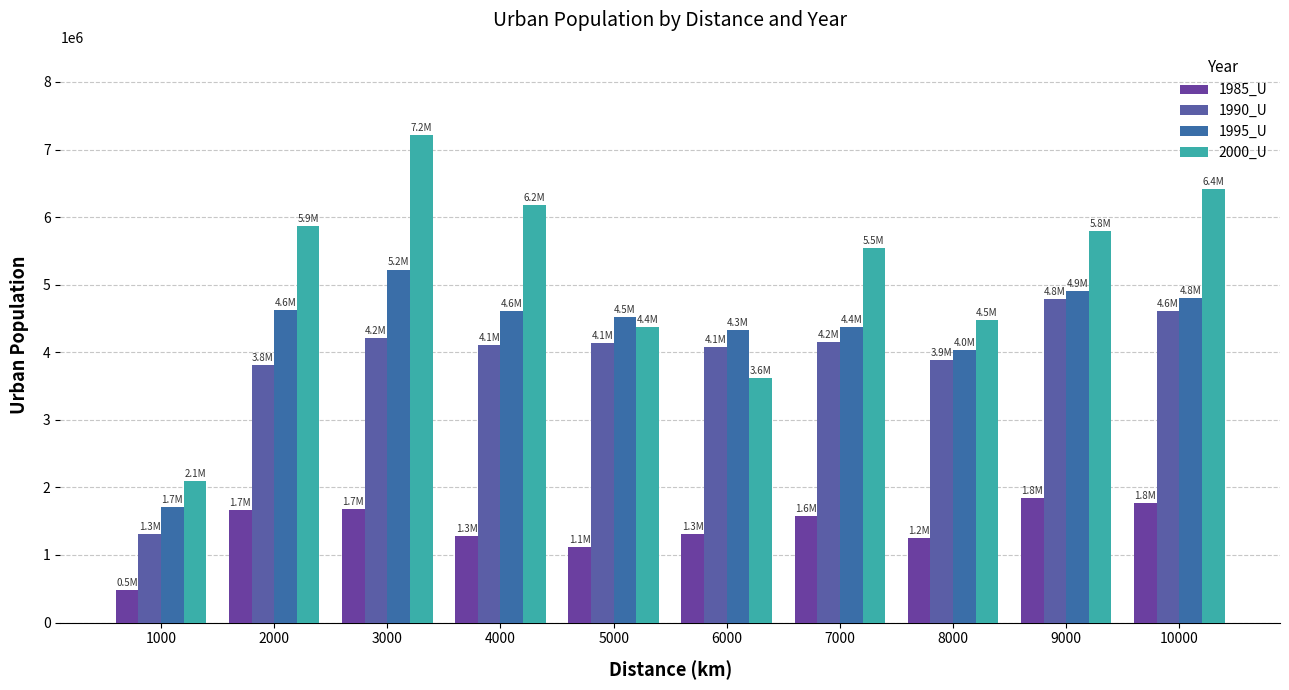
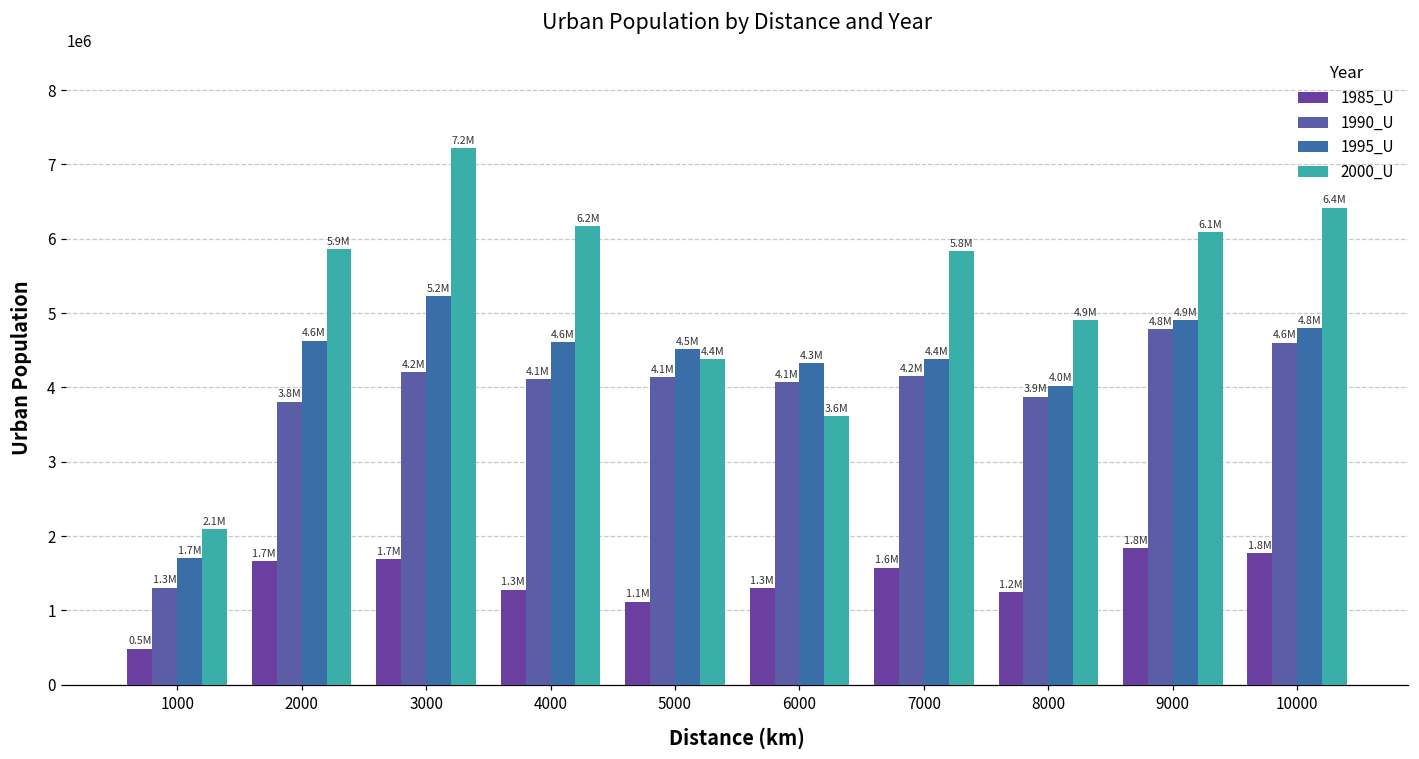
2000_U, 7000: 5.5M -> 5.8M
2000_U, 8000: 4.5M -> 4.9M
2000_U, 9000: 5.8M -> 6.1M
